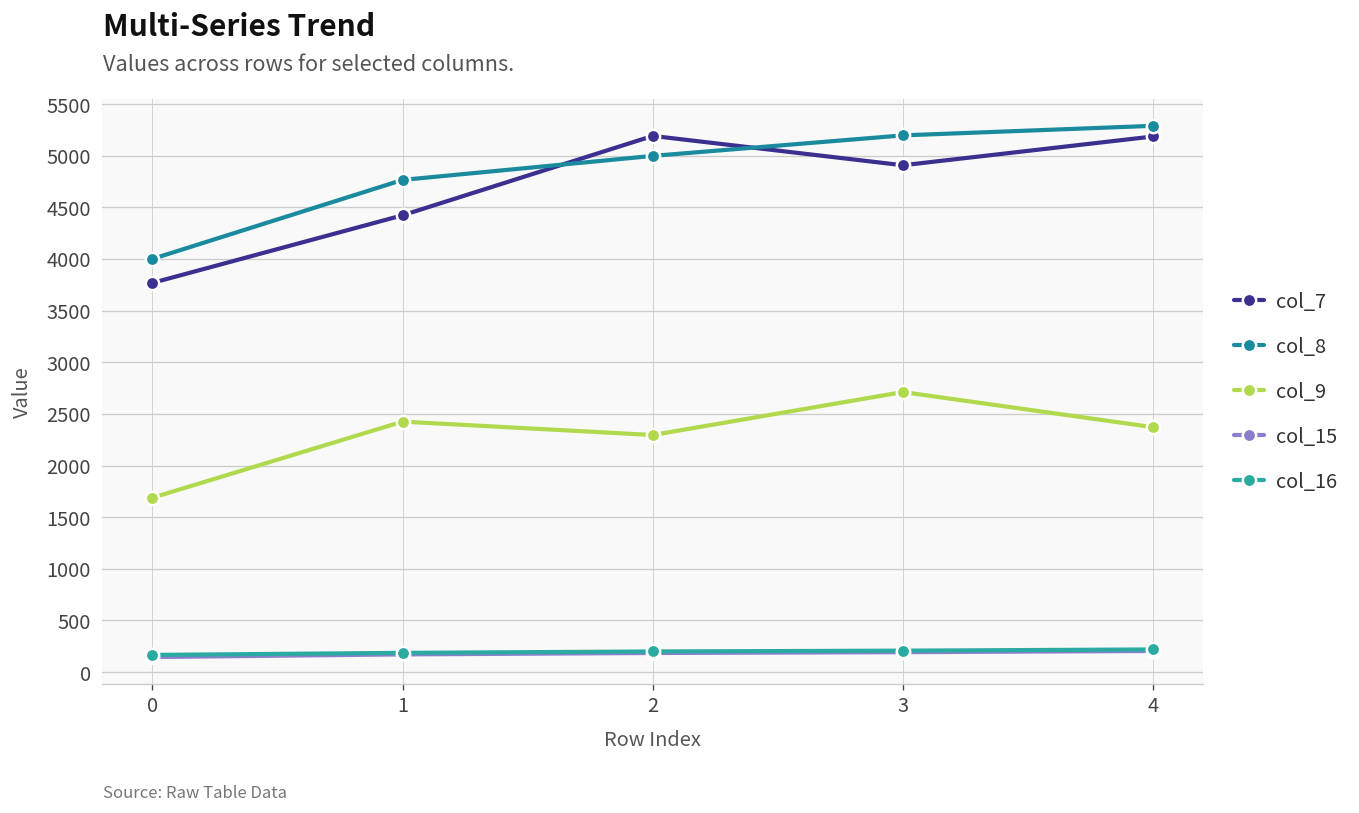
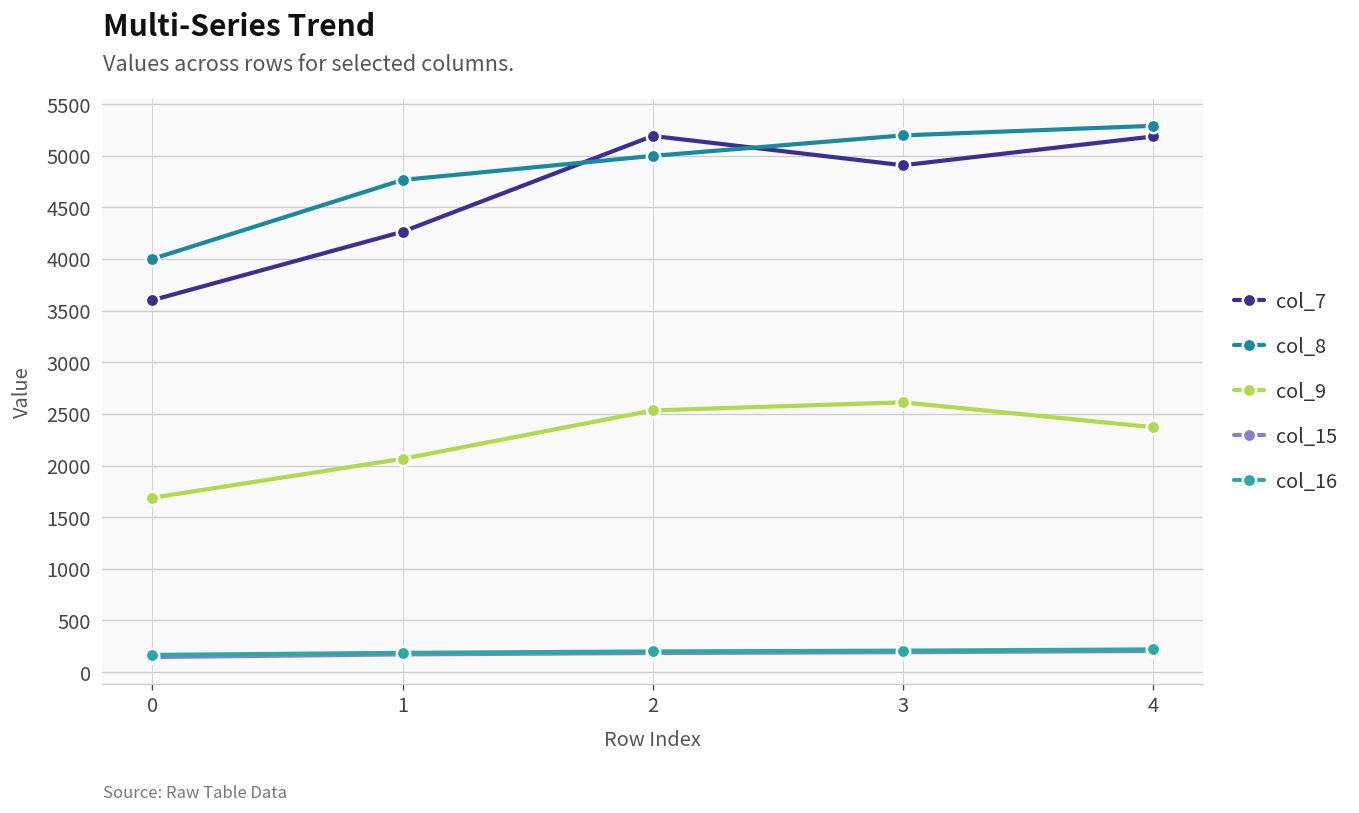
col_7, 0: 3800 -> 3600
col_7, 1: 4400 -> 4300
col_9, 1: 2400 -> 2100
col_9, 2: 2300 -> 2500
col_9, 3: 2700 -> 2600
